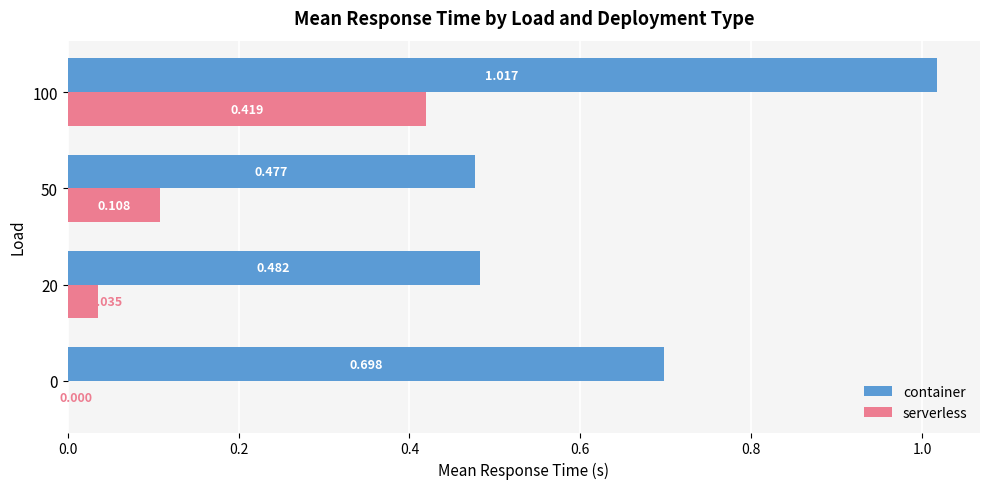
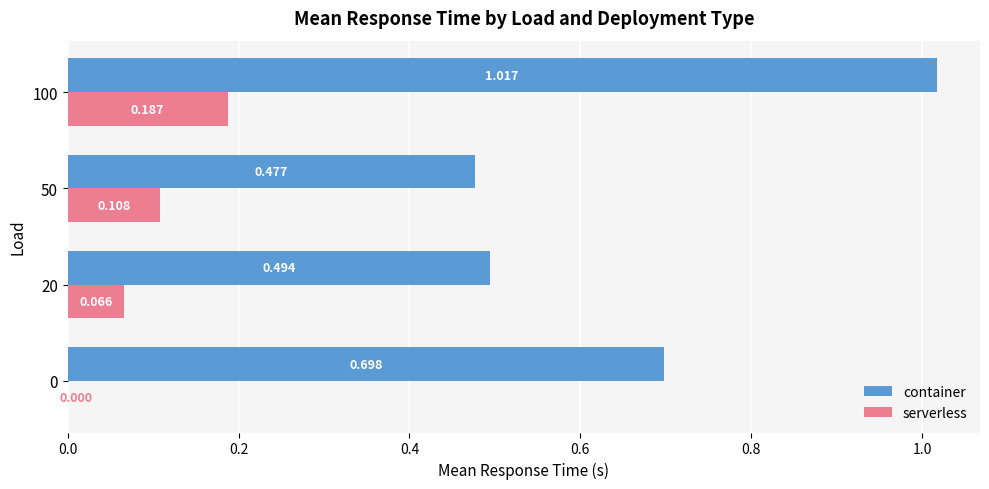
serverless, 100: 0.419 -> 0.187
container, 20: 0.482 -> 0.494
serverless, 20: 0.035 -> 0.066
